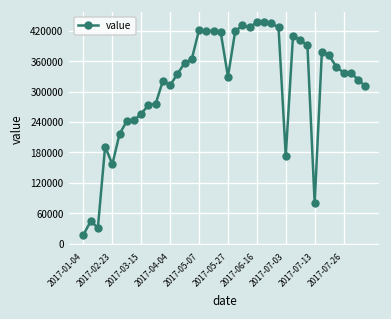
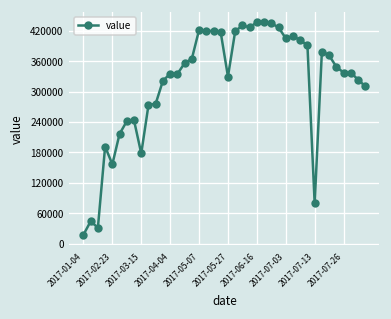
2017-03-15: 260000 -> 180000
2017-04-04: 310000 -> 340000
2017-07-03: 170000 -> 410000
